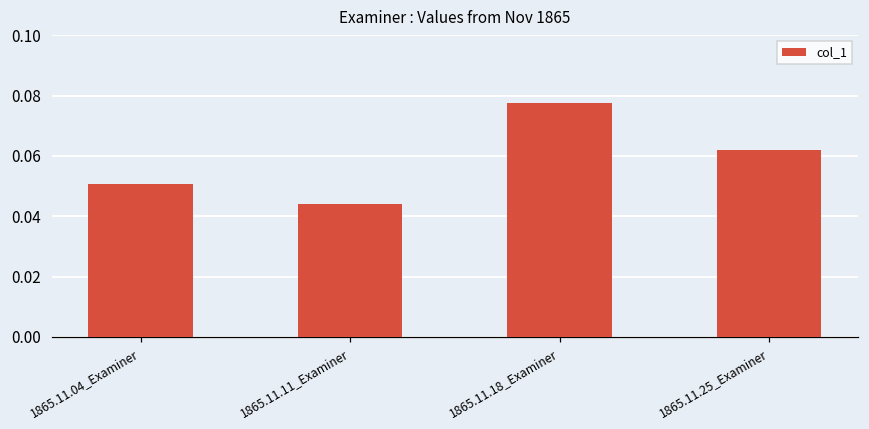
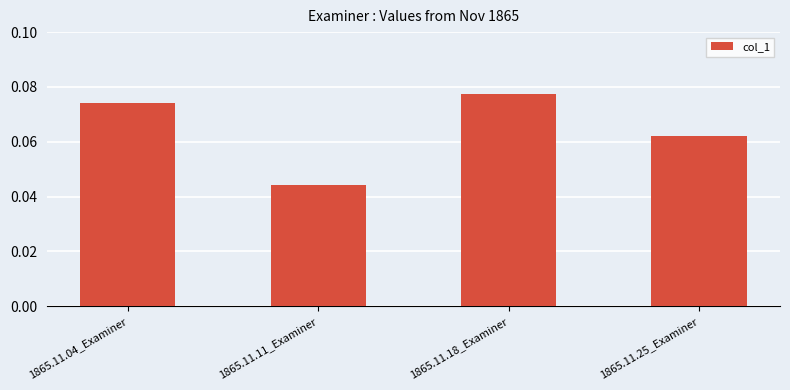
1865.11.04_Examiner: 0.051 -> 0.074
